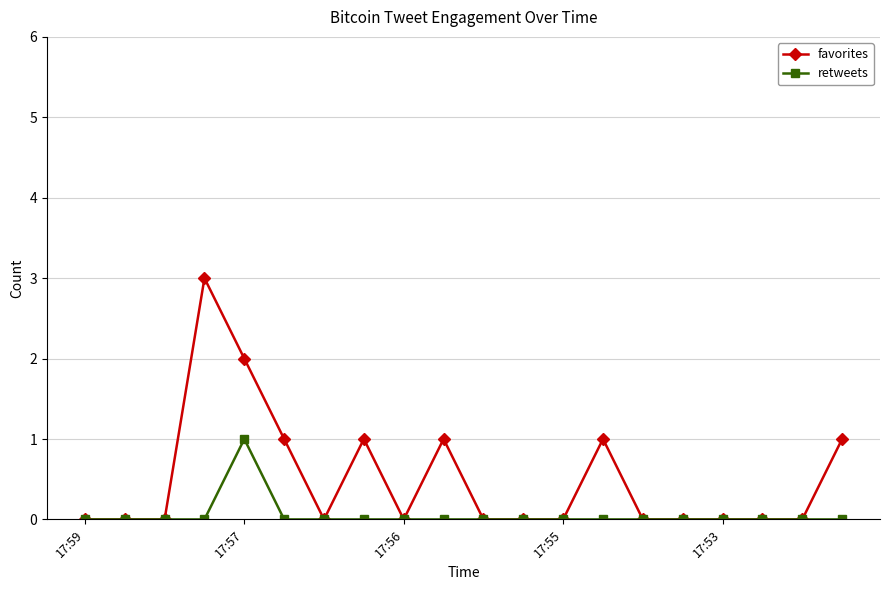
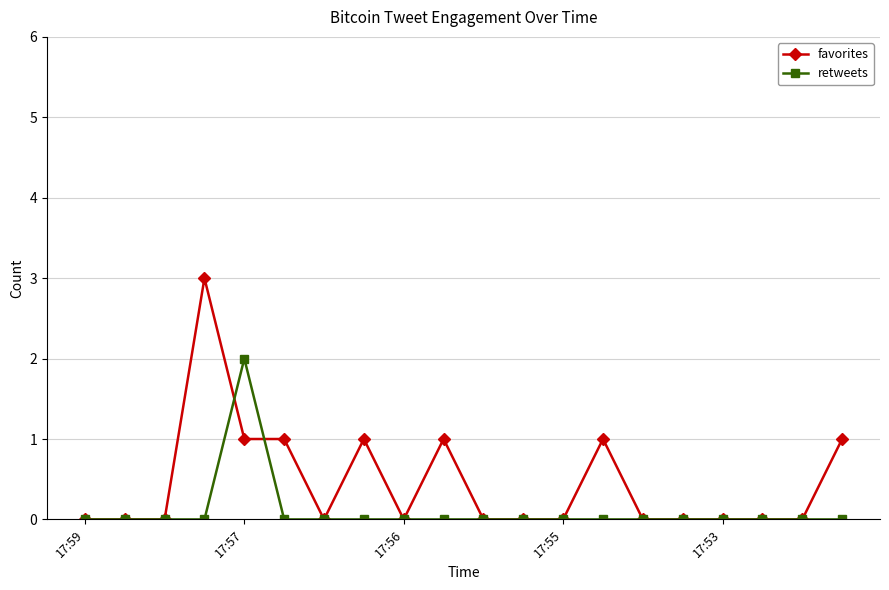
favorites, 17:57: 2 -> 1
retweets, 17:57: 1 -> 2
